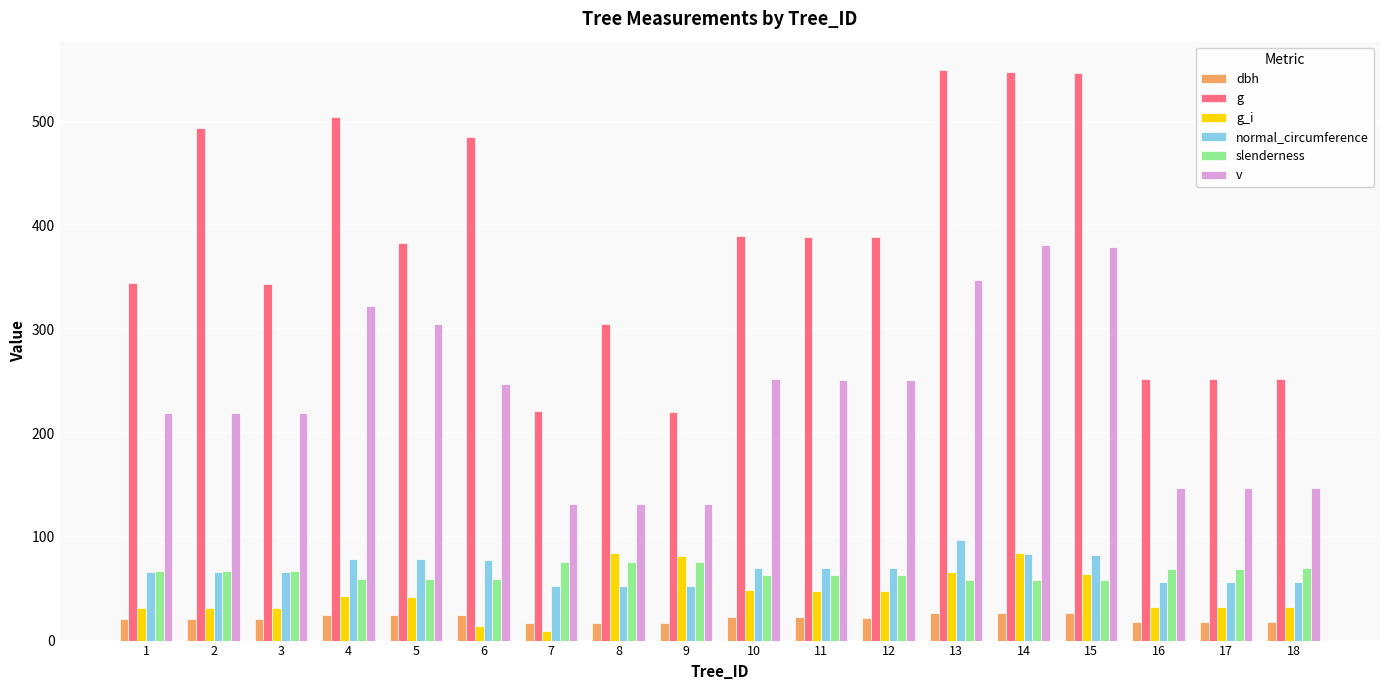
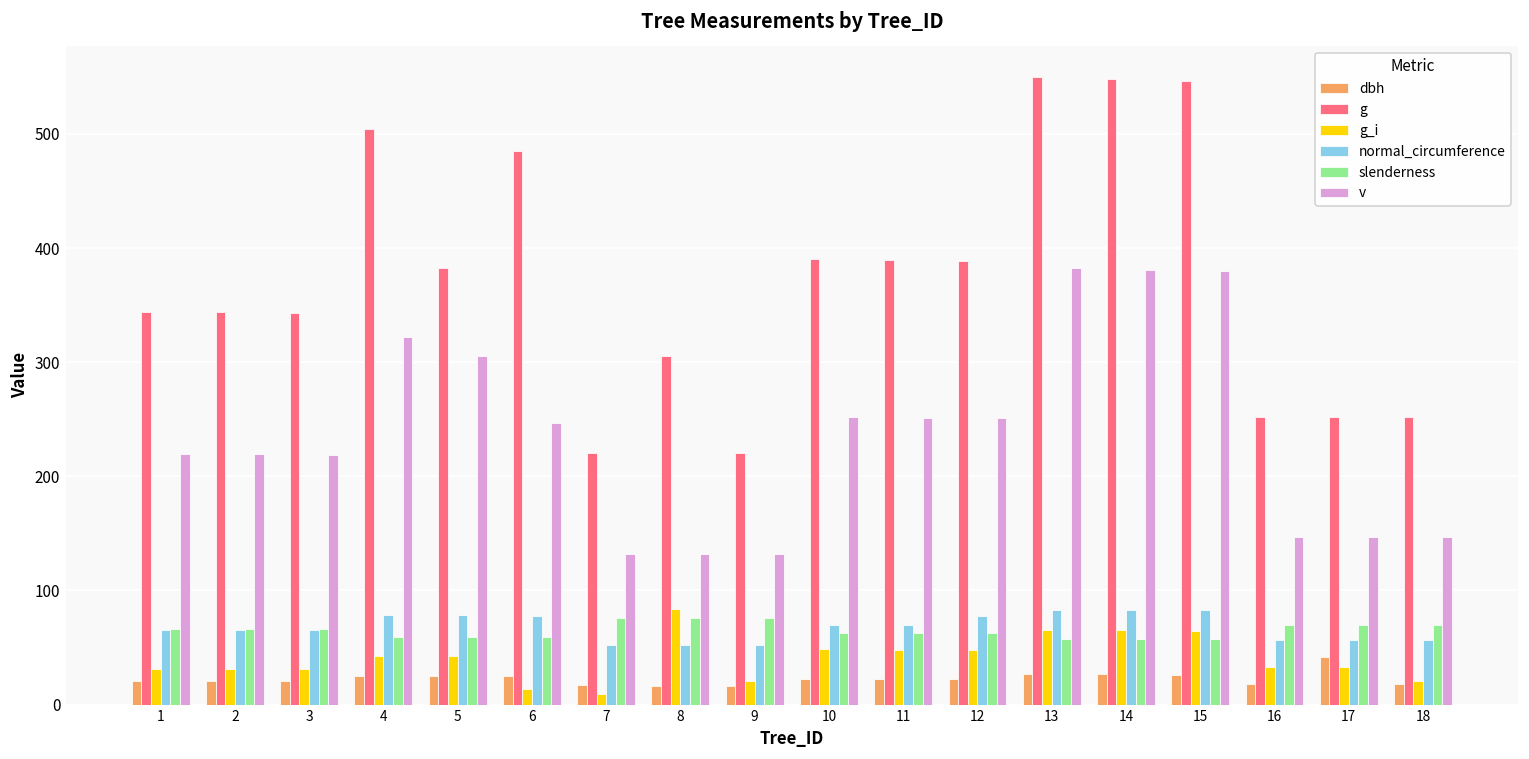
g, 2: 494 -> 344
g_i, 9: 81 -> 21
normal_circumference, 12: 70 -> 78
normal_circumference, 13: 96 -> 83
v, 13: 348 -> 382
g_i, 14: 84 -> 65
dbh, 17: 18 -> 42
g_i, 18: 33 -> 20
